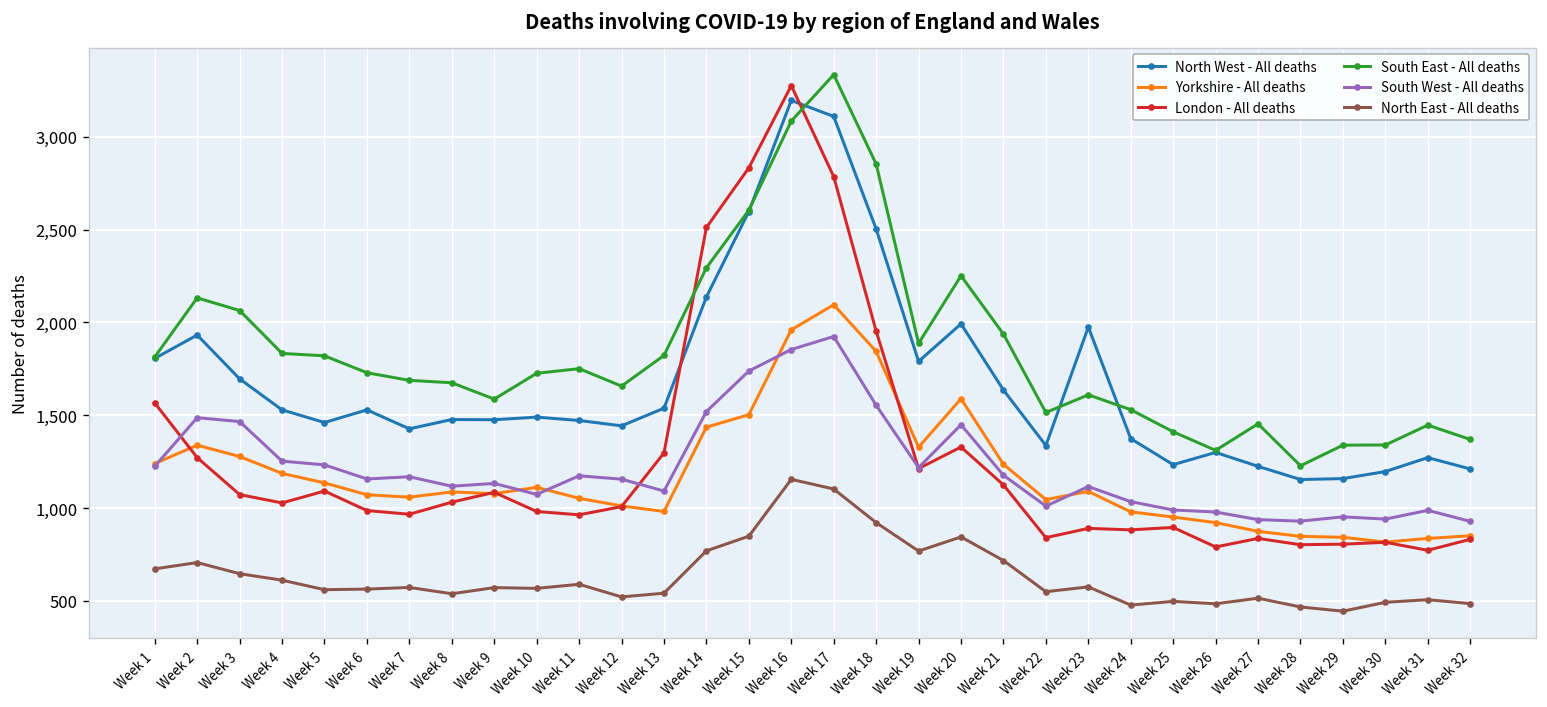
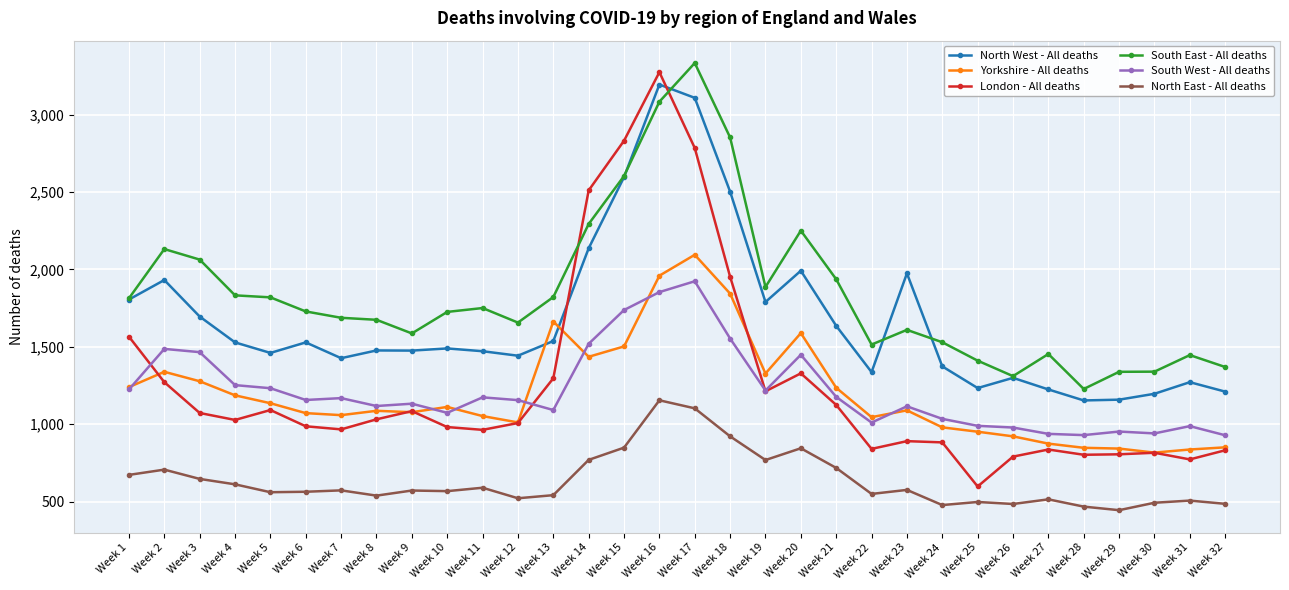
Yorkshire - All deaths, Week 13: 980 -> 1,660
London - All deaths, Week 25: 900 -> 600
